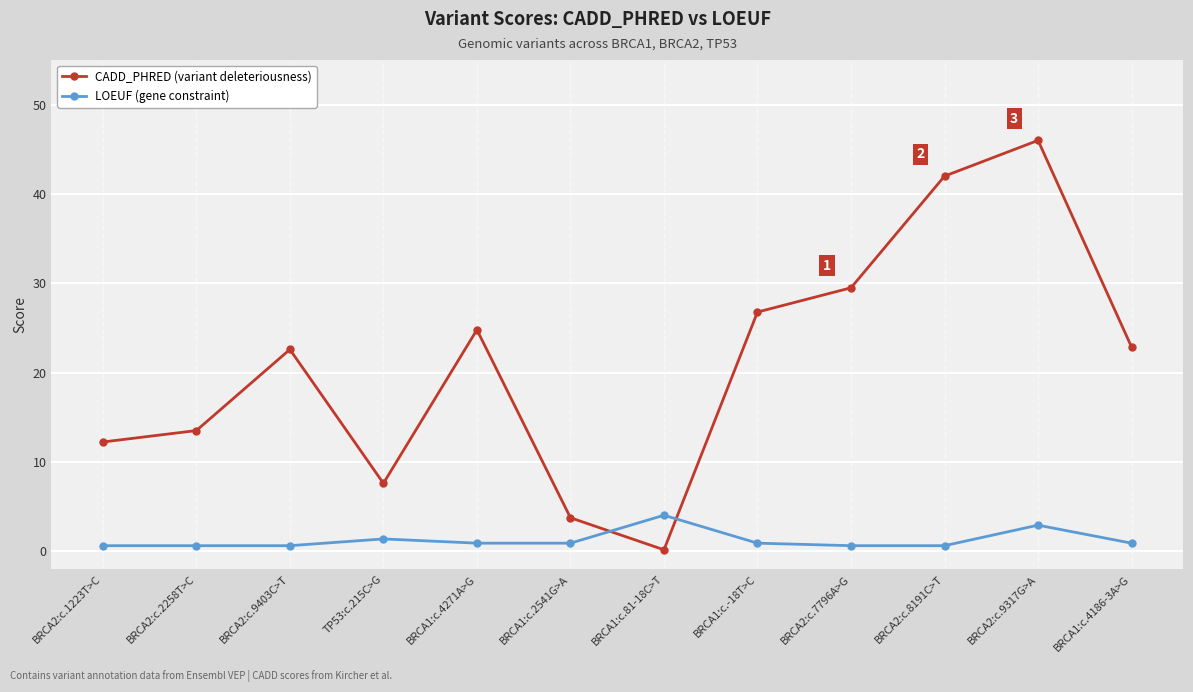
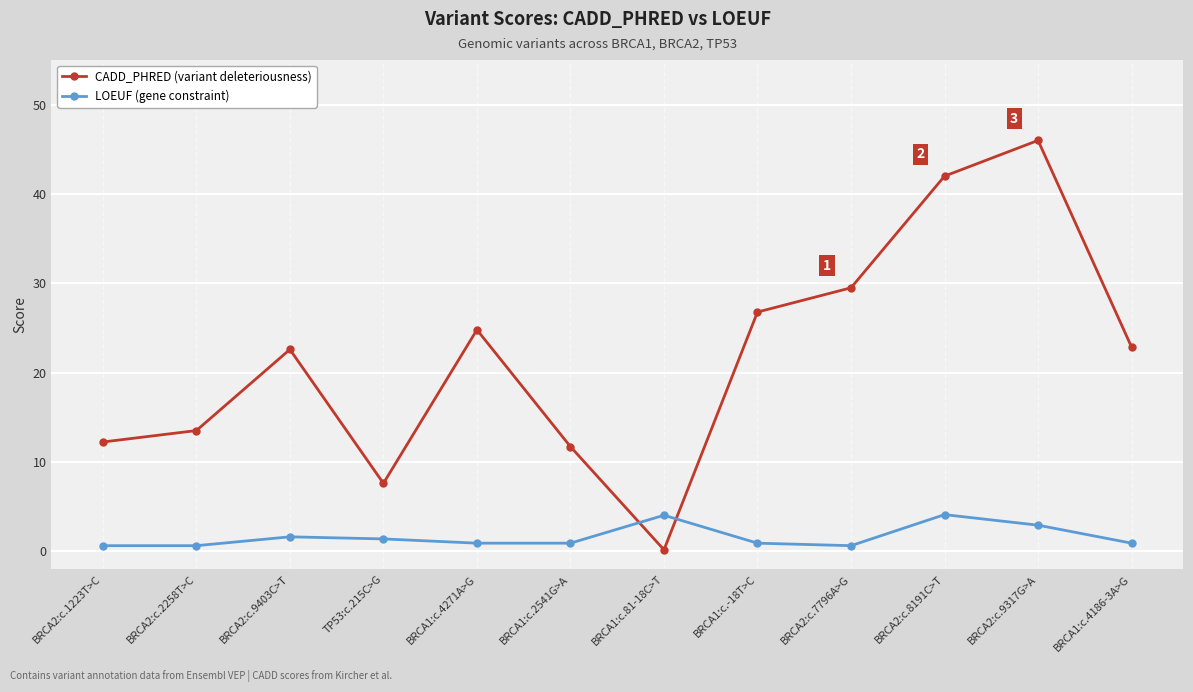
LOEUF (gene constraint), BRCA2:c.9403C>T: 1 -> 2
CADD_PHRED (variant deleteriousness), BRCA1:c.2541G>A: 4 -> 12
LOEUF (gene constraint), BRCA2:c.8191C>T: 1 -> 4
